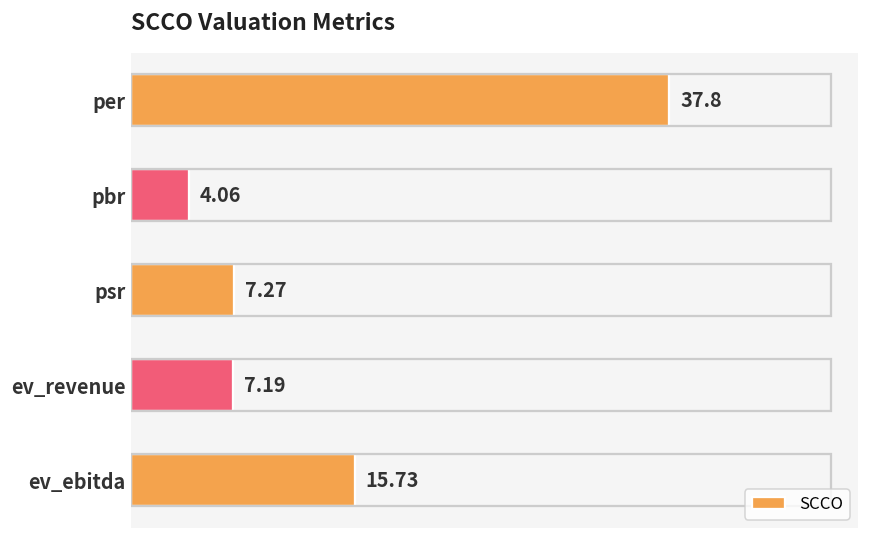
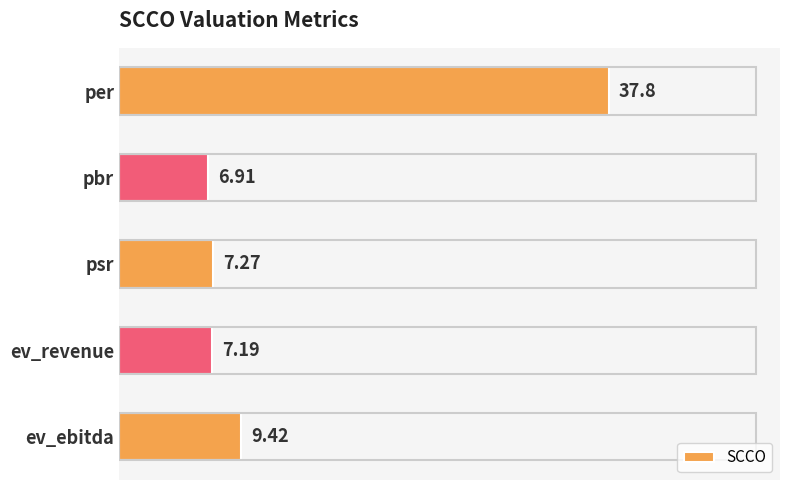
pbr: 4.06 -> 6.91
ev_ebitda: 15.73 -> 9.42
